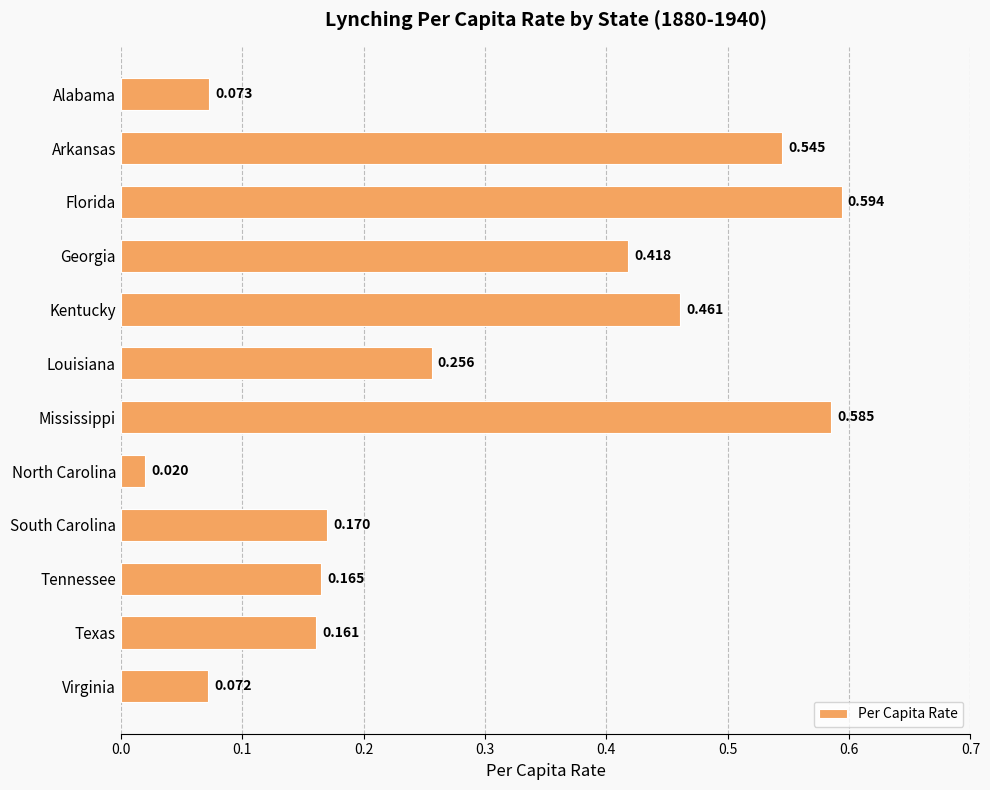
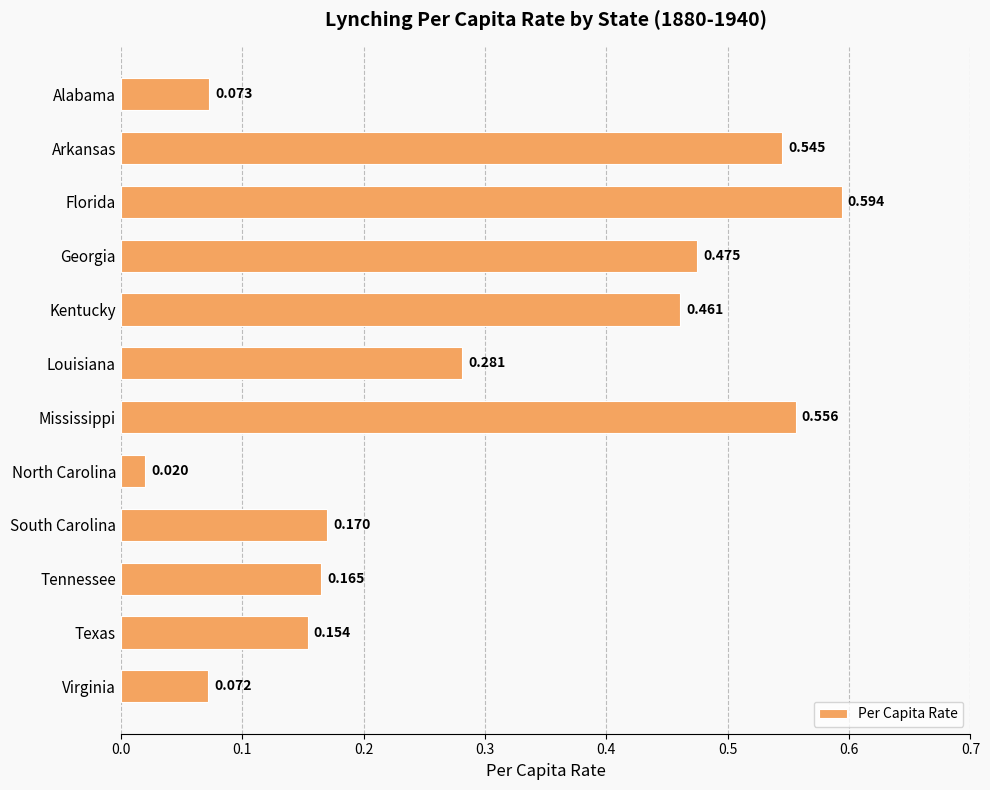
Georgia: 0.418 -> 0.475
Louisiana: 0.256 -> 0.281
Mississippi: 0.585 -> 0.556
Texas: 0.161 -> 0.154
